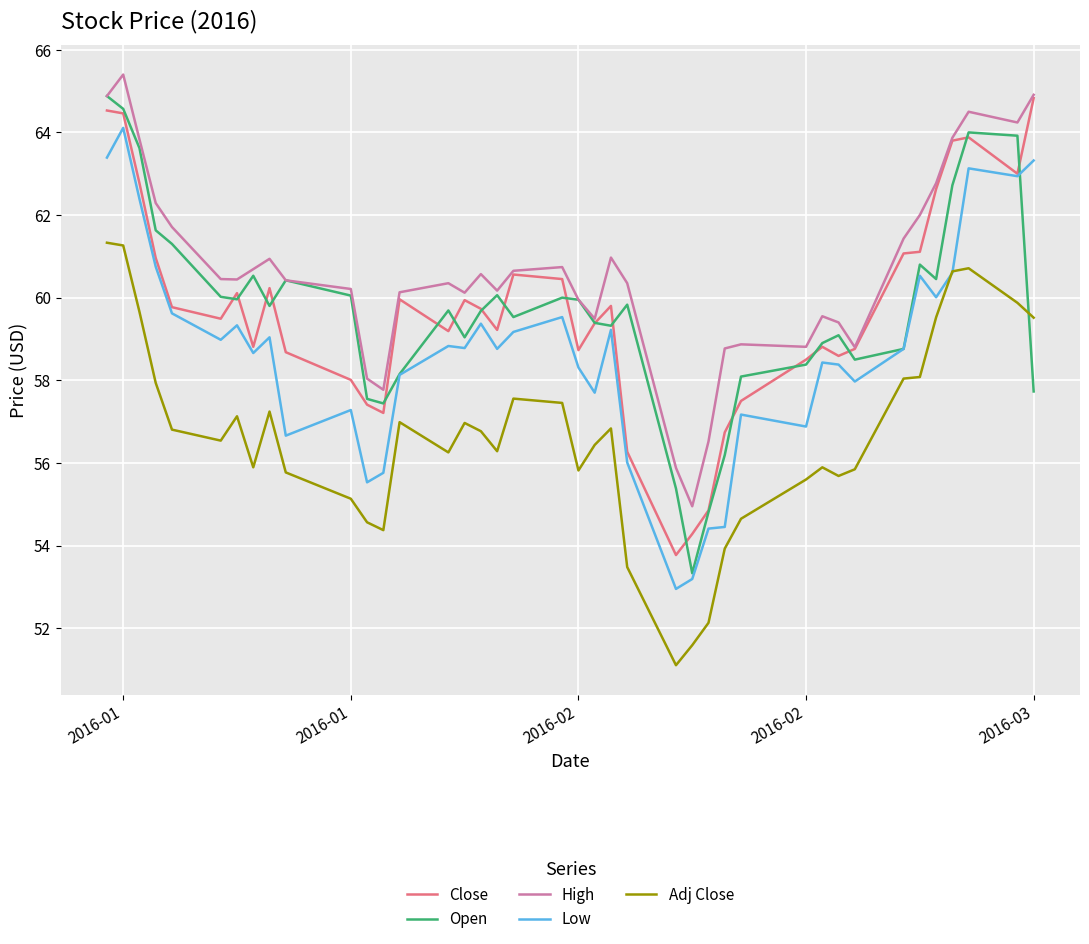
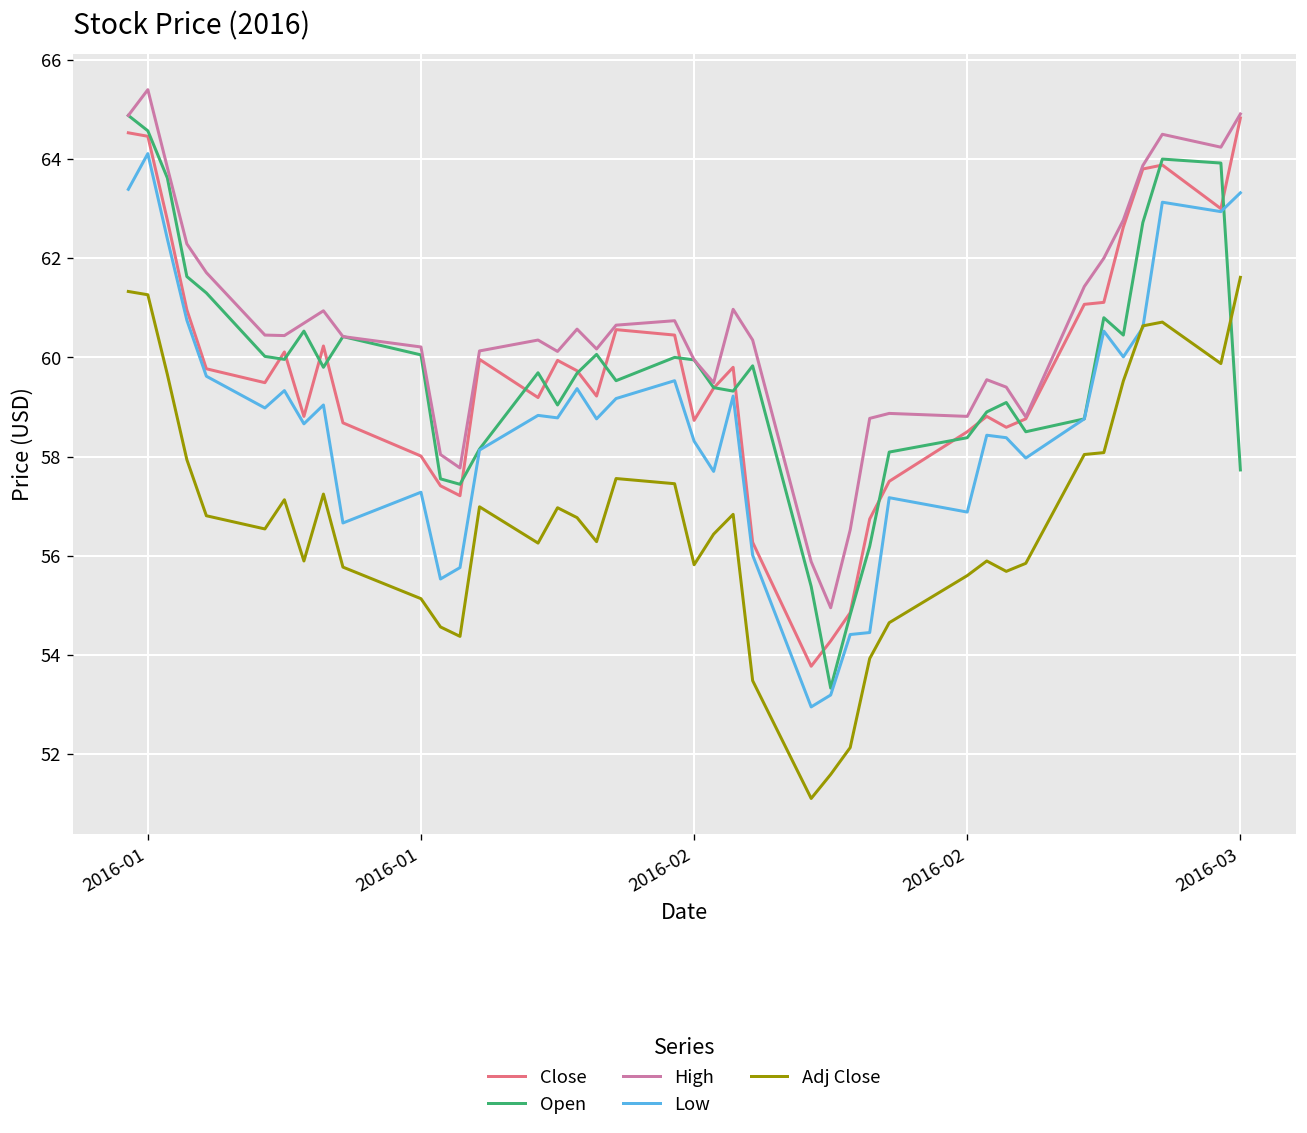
Adj Close, 2016-03: 59.5 -> 61.6
